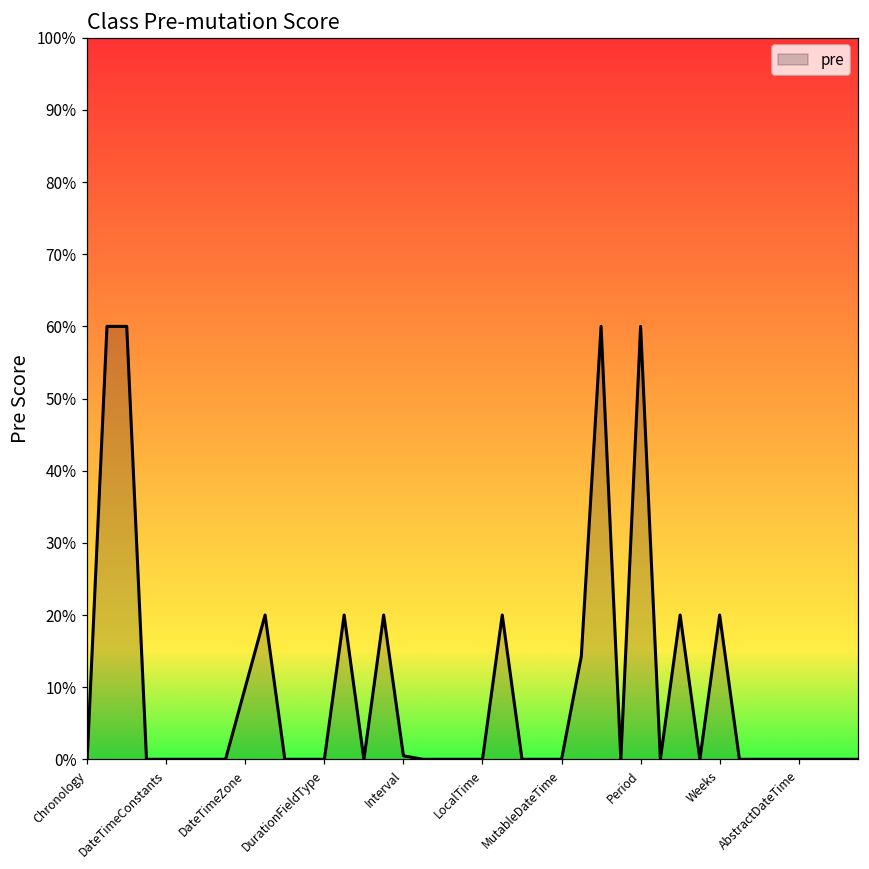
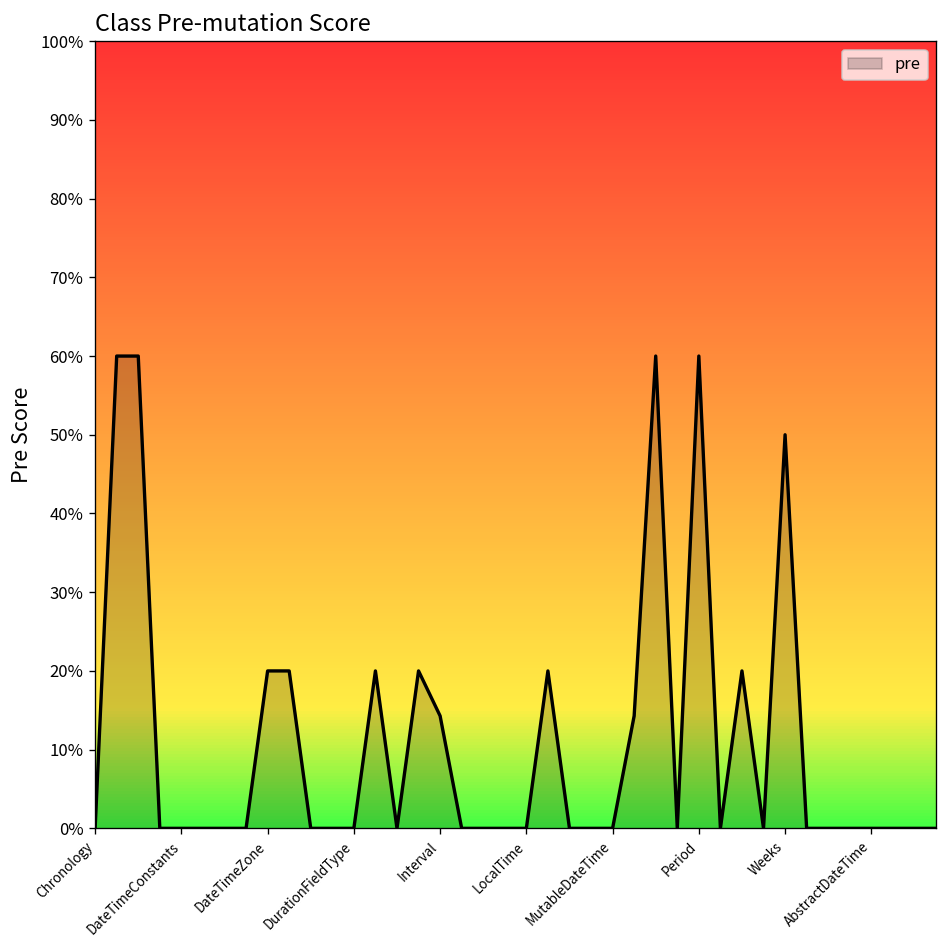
DateTimeZone: 10% -> 20%
Interval: 0% -> 14%
Weeks: 20% -> 50%
